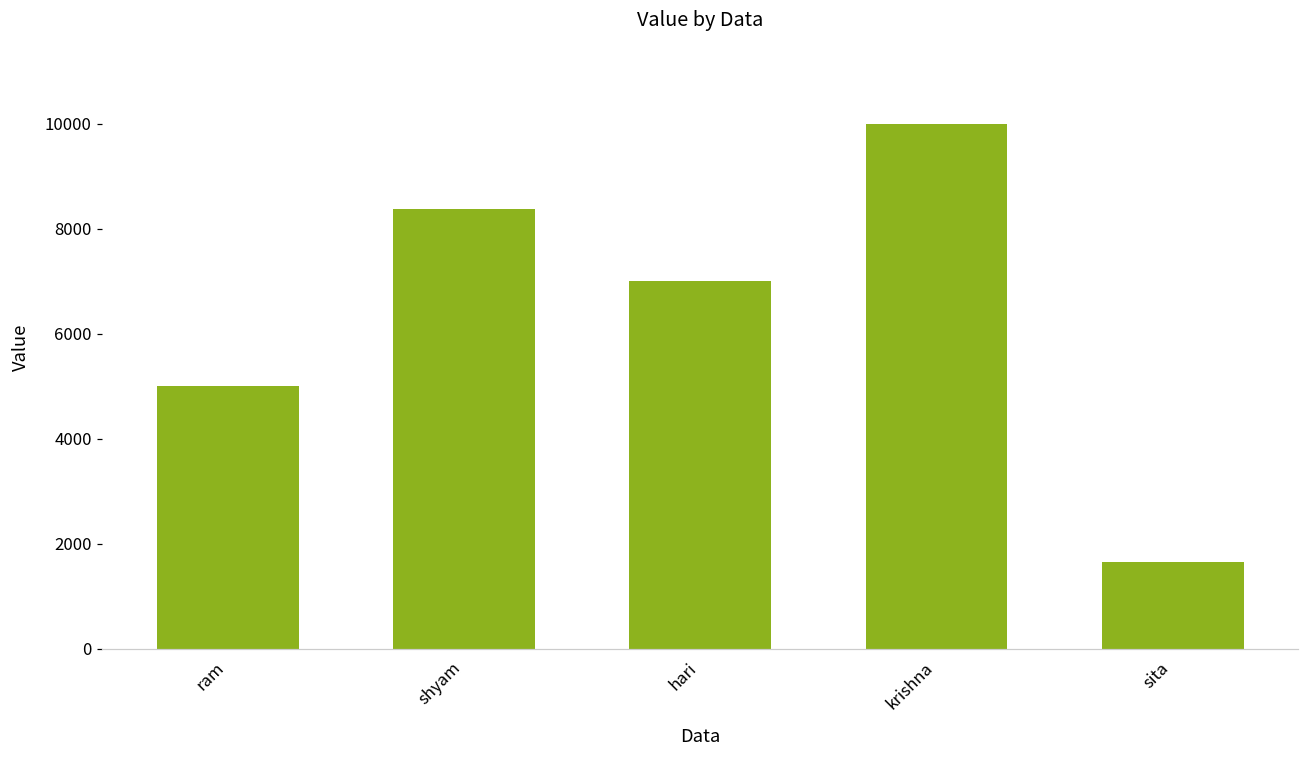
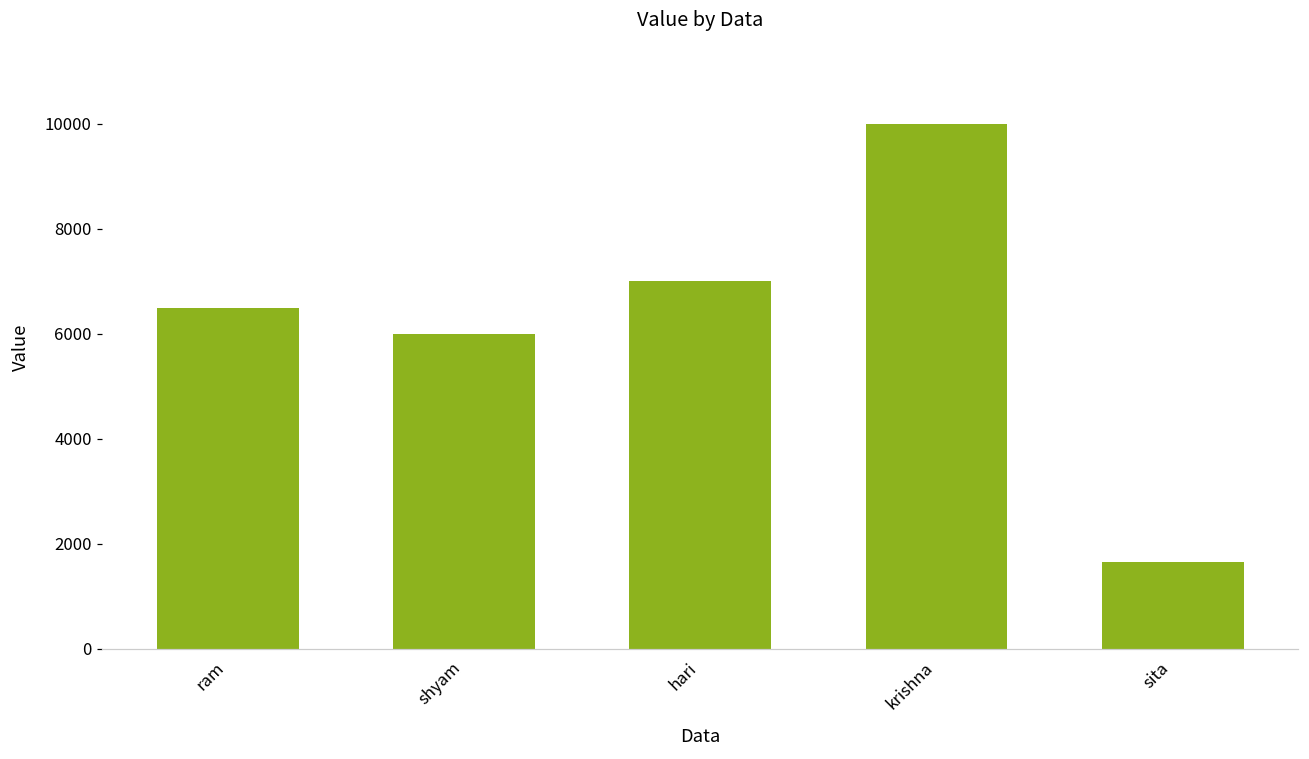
ram: 5000 -> 6500
shyam: 8400 -> 6000
